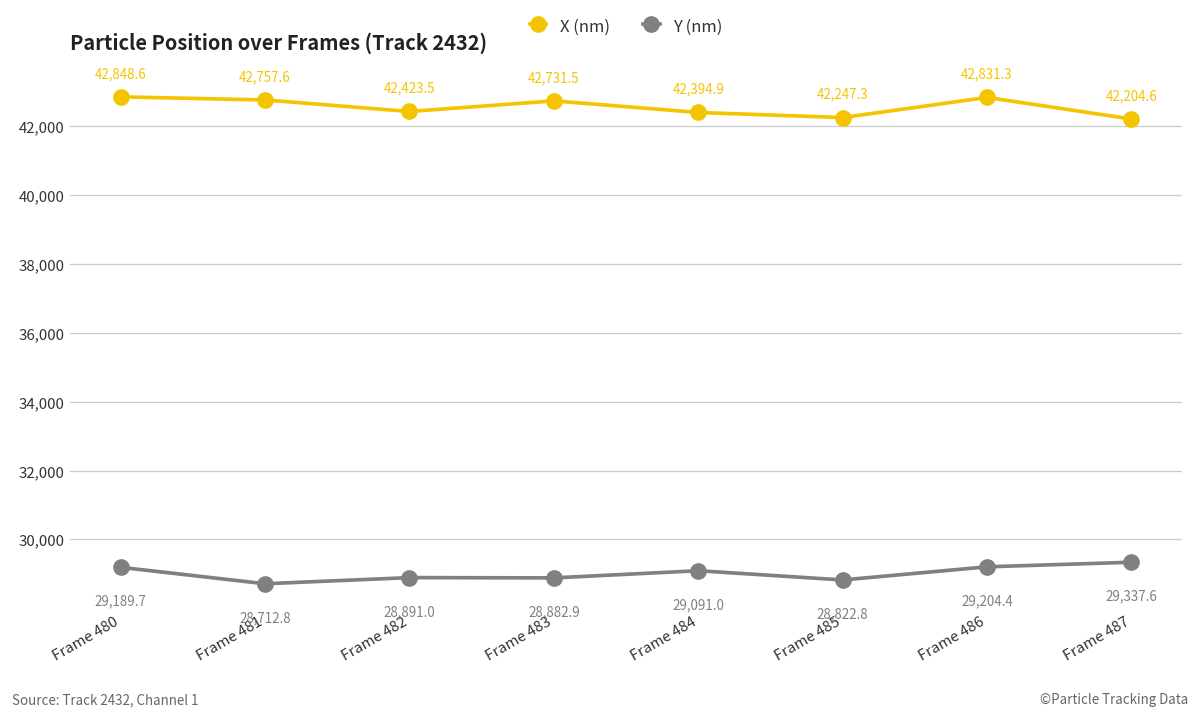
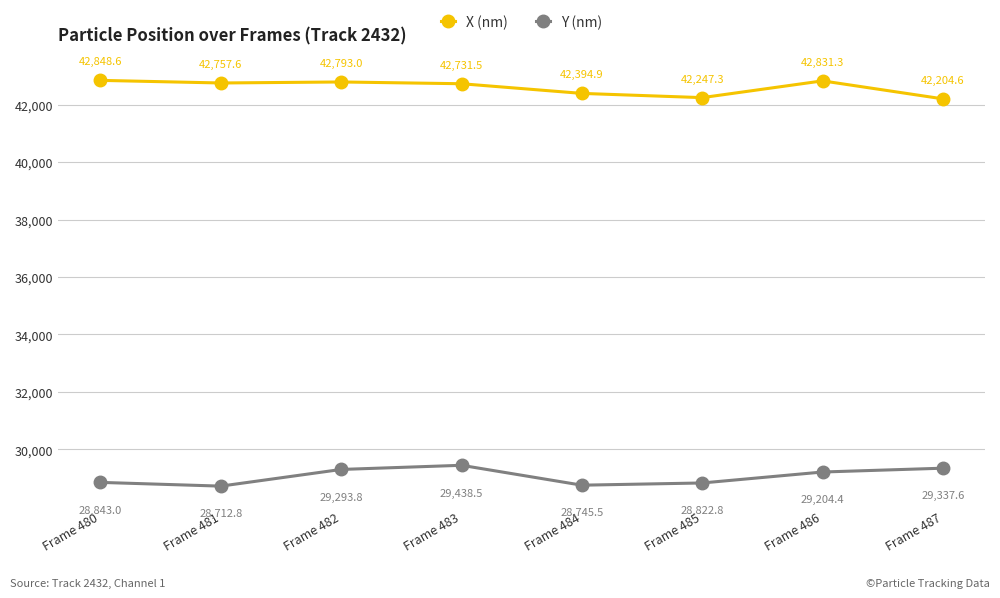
Y (nm), Frame 480: 29,189.7 -> 28,843.0
X (nm), Frame 482: 42,423.5 -> 42,793.0
Y (nm), Frame 482: 28,891.0 -> 29,293.8
Y (nm), Frame 483: 28,882.9 -> 29,438.5
Y (nm), Frame 484: 29,091.0 -> 28,745.5
